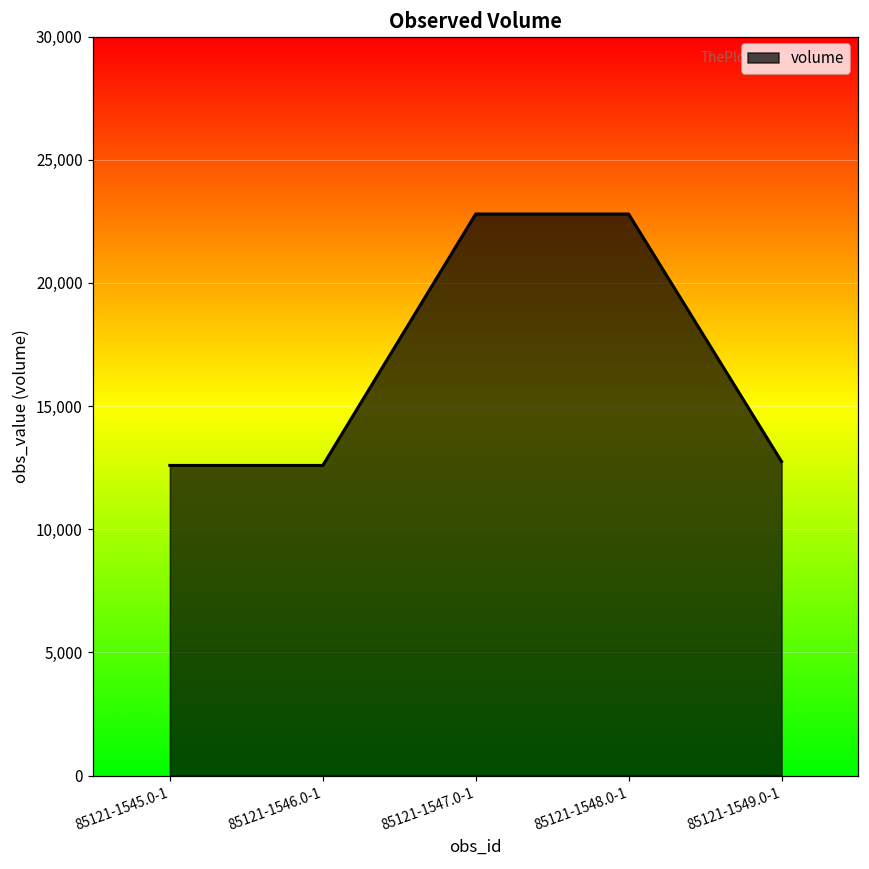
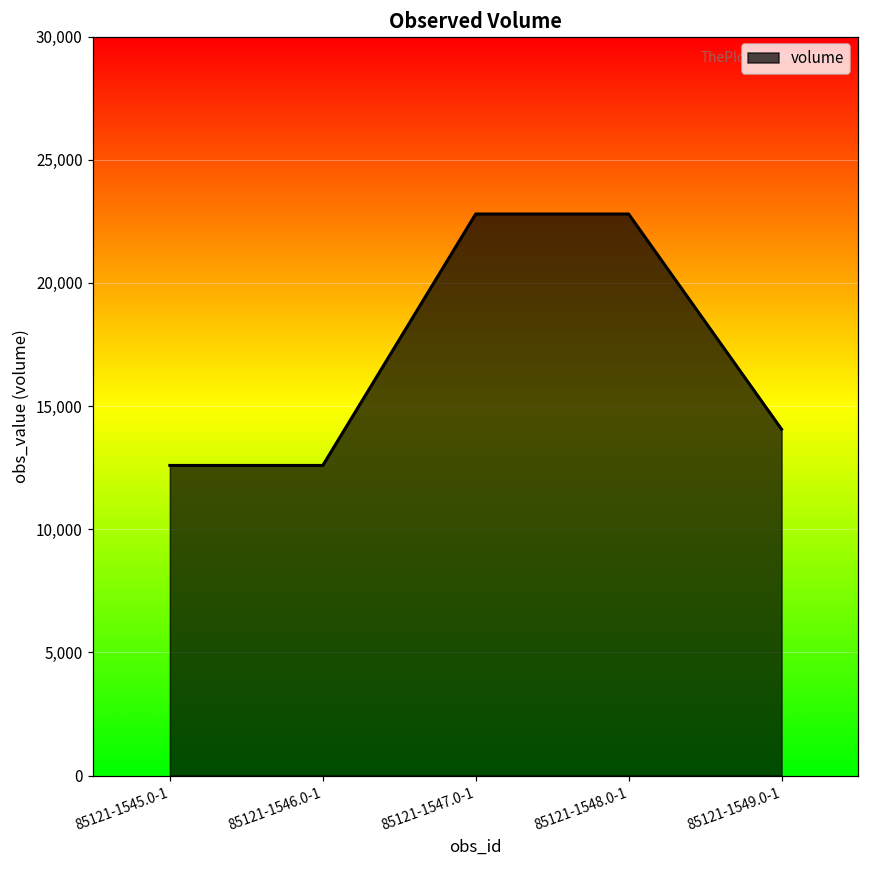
85121-1549.0-1: 12,800 -> 14,100
